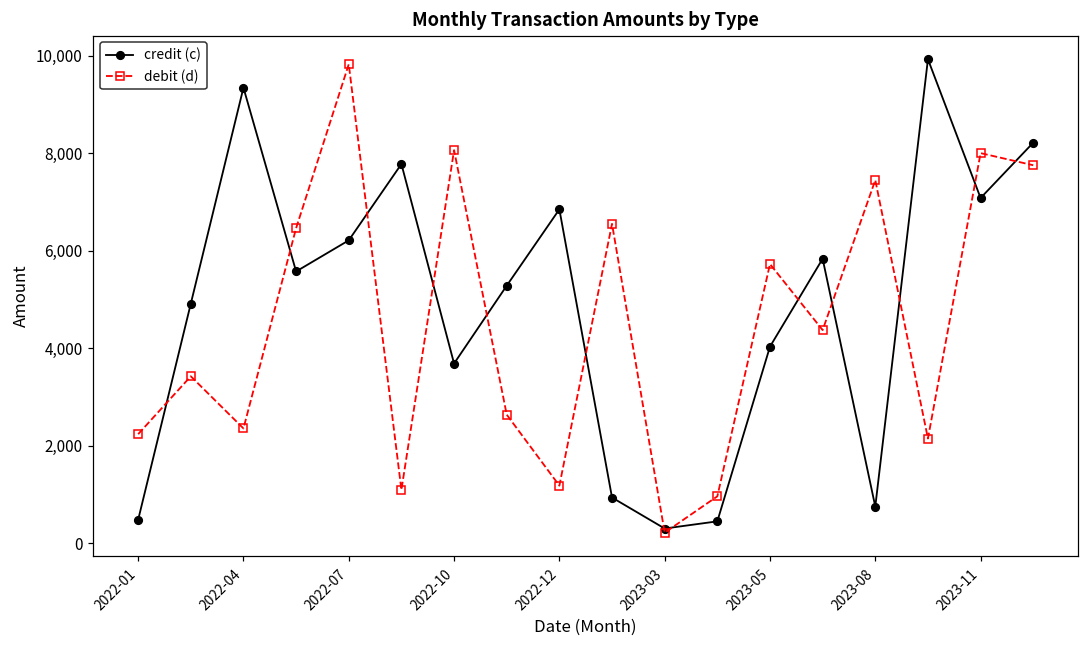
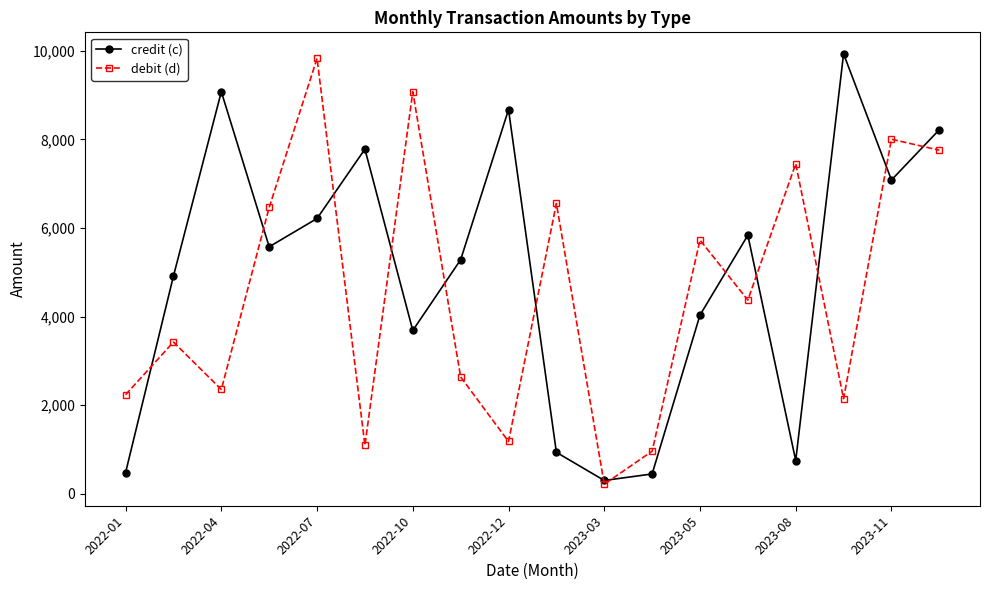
credit (c), 2022-04: 9,300 -> 9,100
debit (d), 2022-10: 8,100 -> 9,100
credit (c), 2022-12: 6,900 -> 8,700
